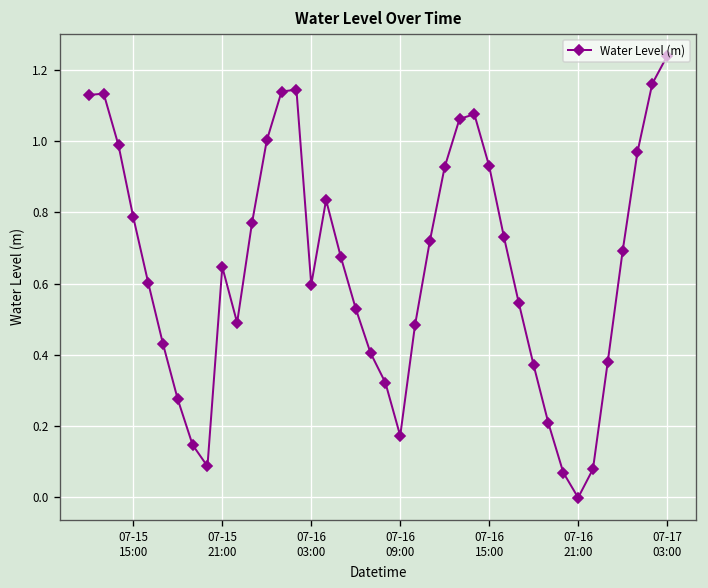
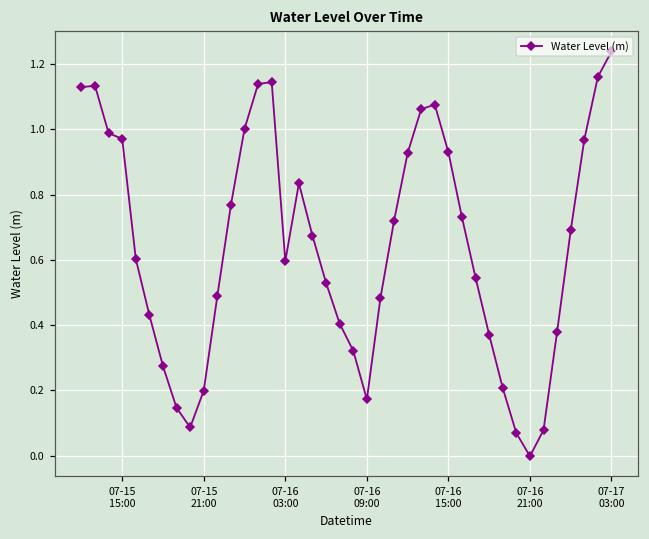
07-15 15:00: 0.79 -> 0.97
07-15 21:00: 0.65 -> 0.20
